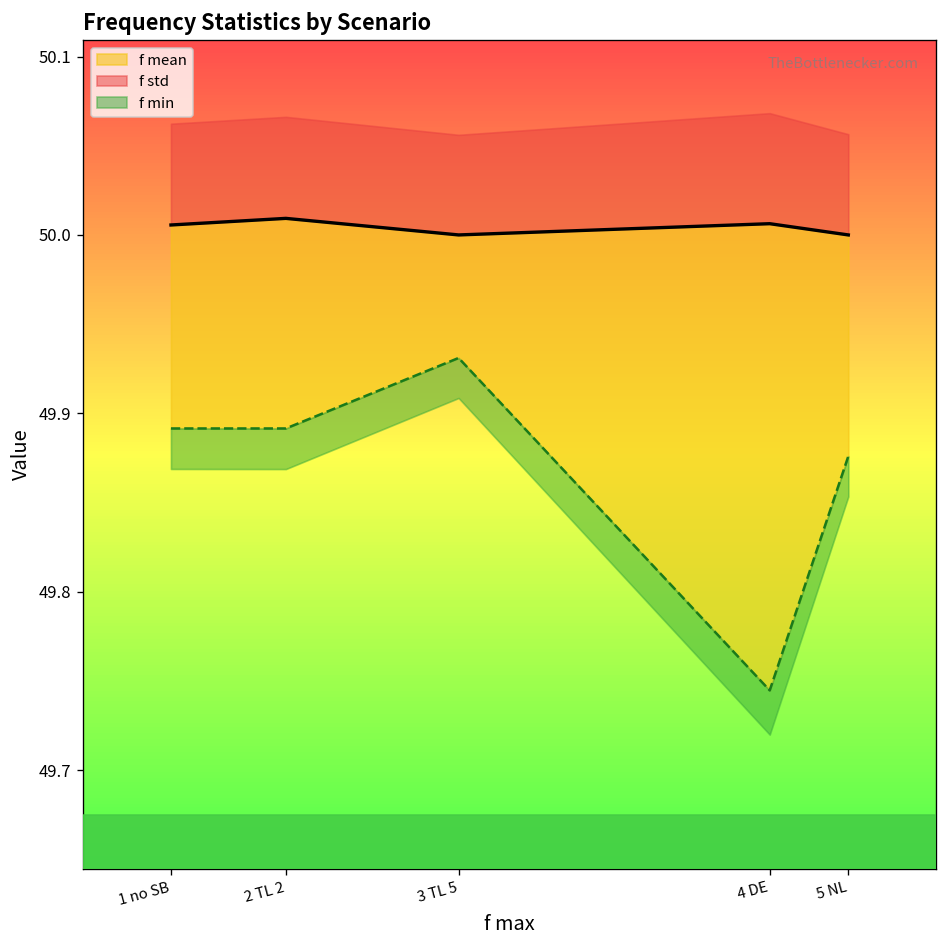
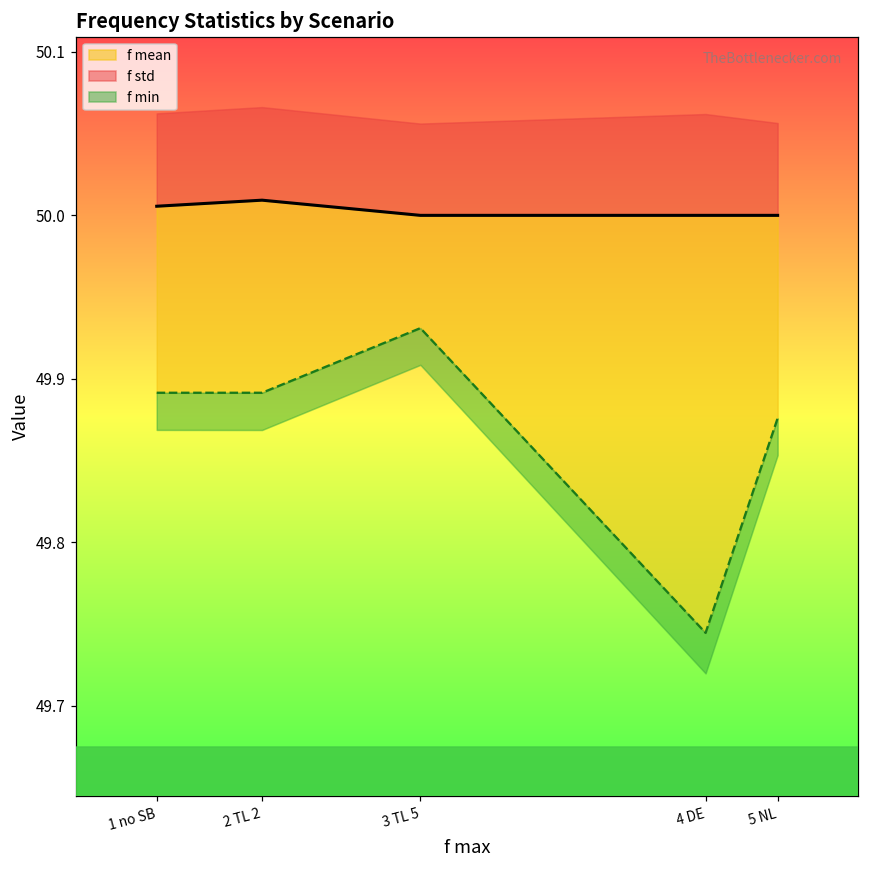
f mean, 4 DE: 50.006 -> 50.000
